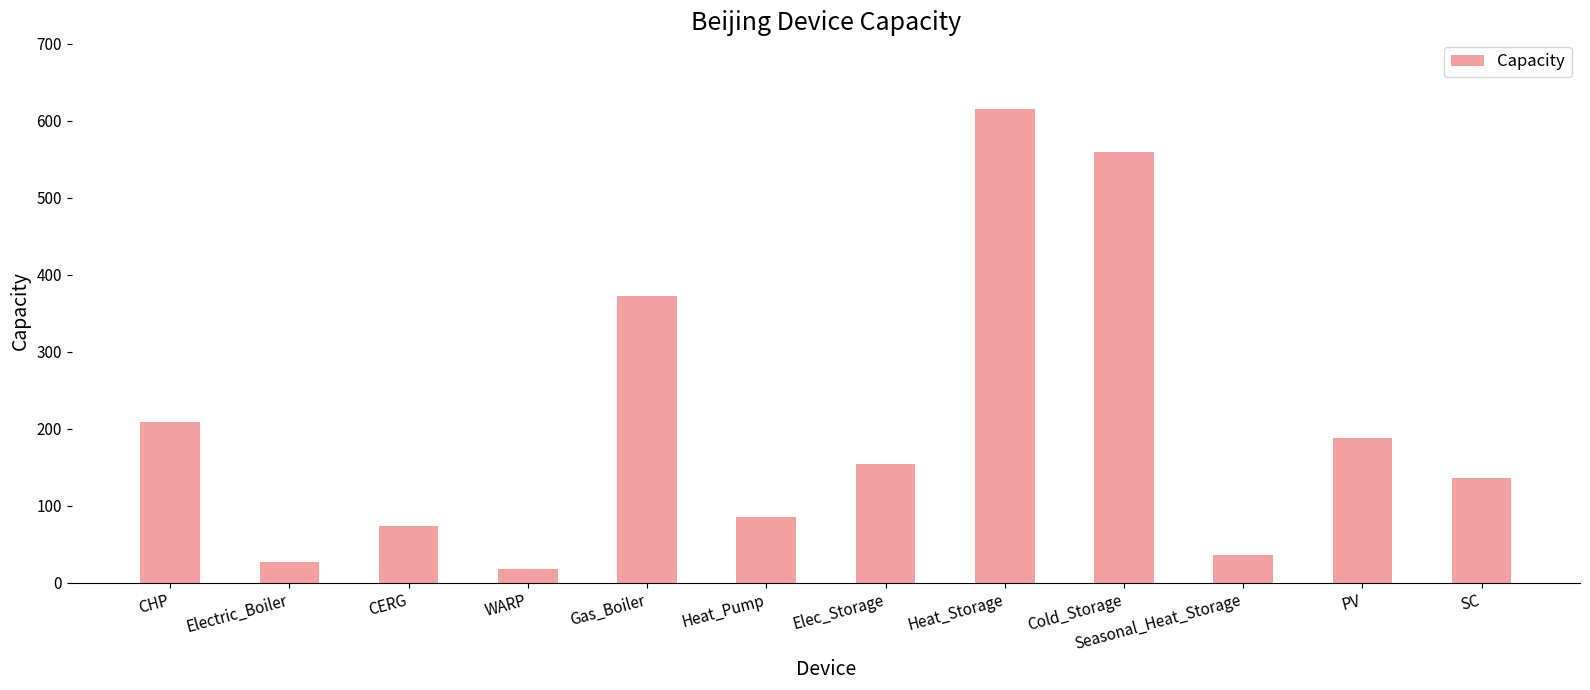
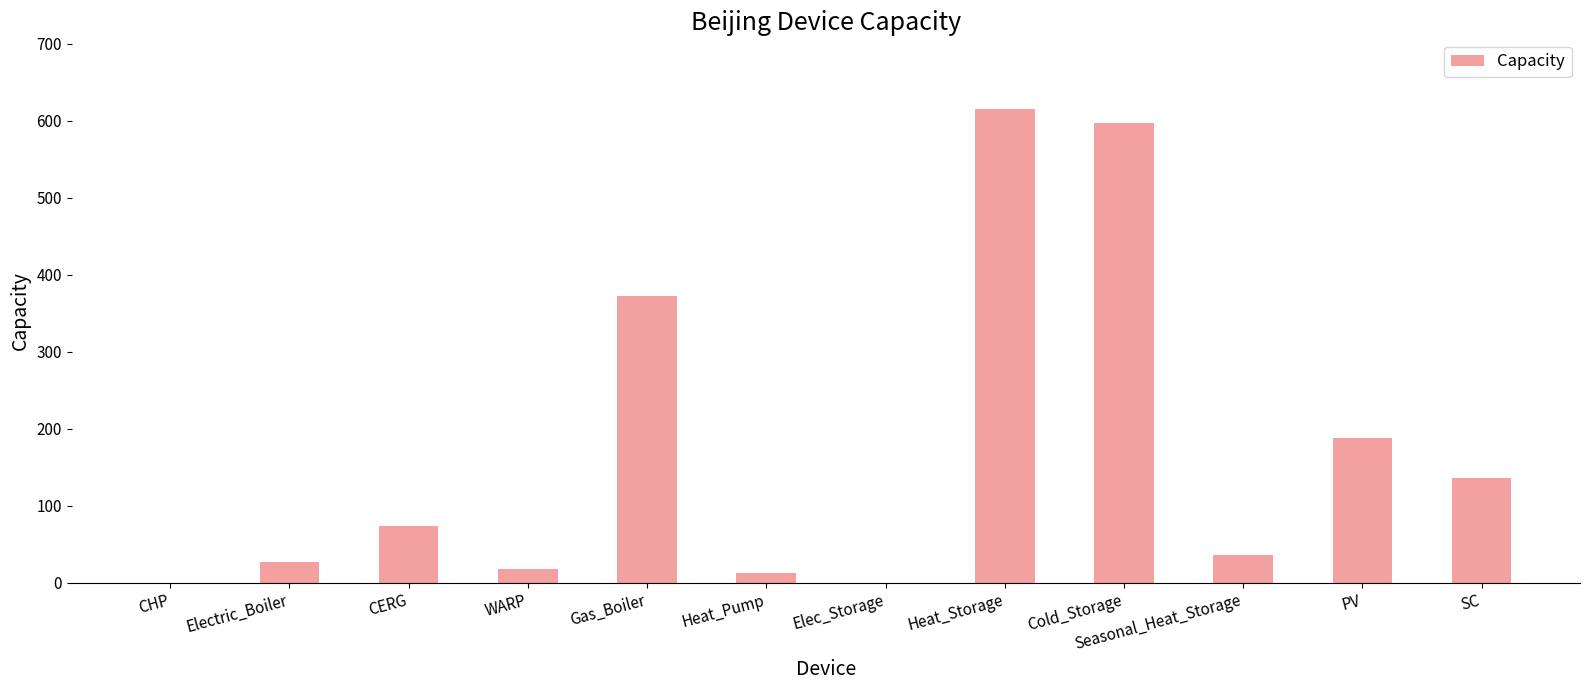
CHP: 210 -> 0
Heat_Pump: 90 -> 10
Elec_Storage: 160 -> 0
Cold_Storage: 560 -> 600
